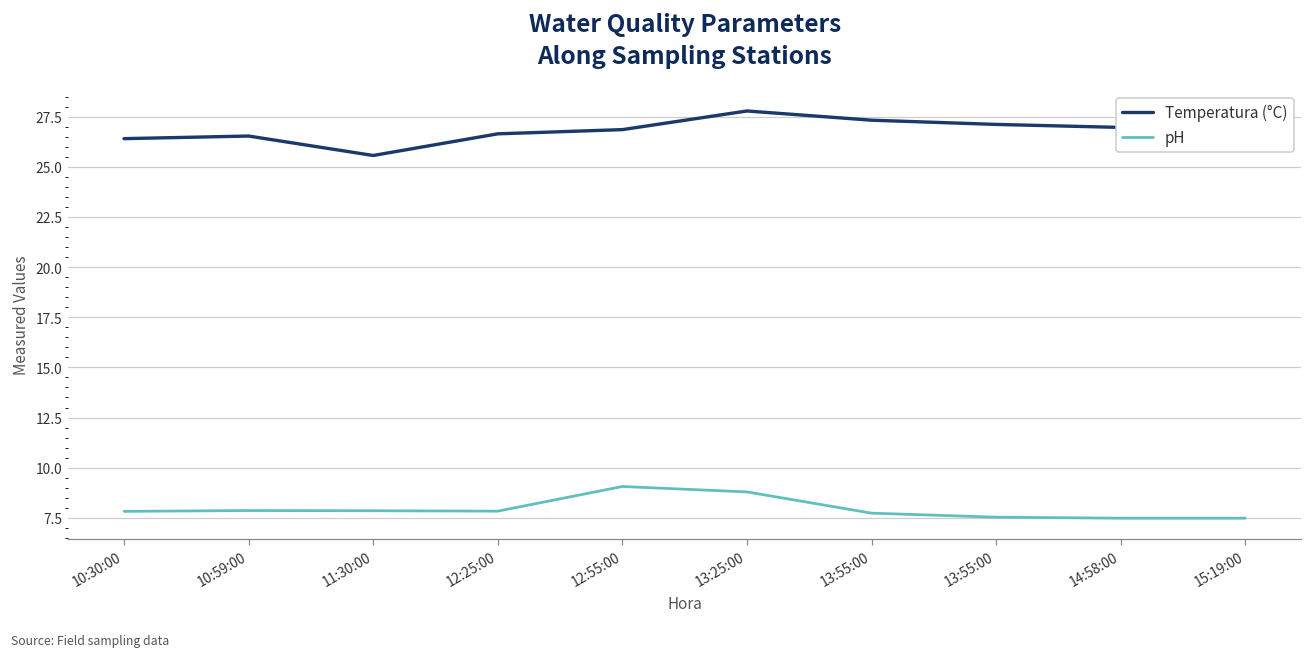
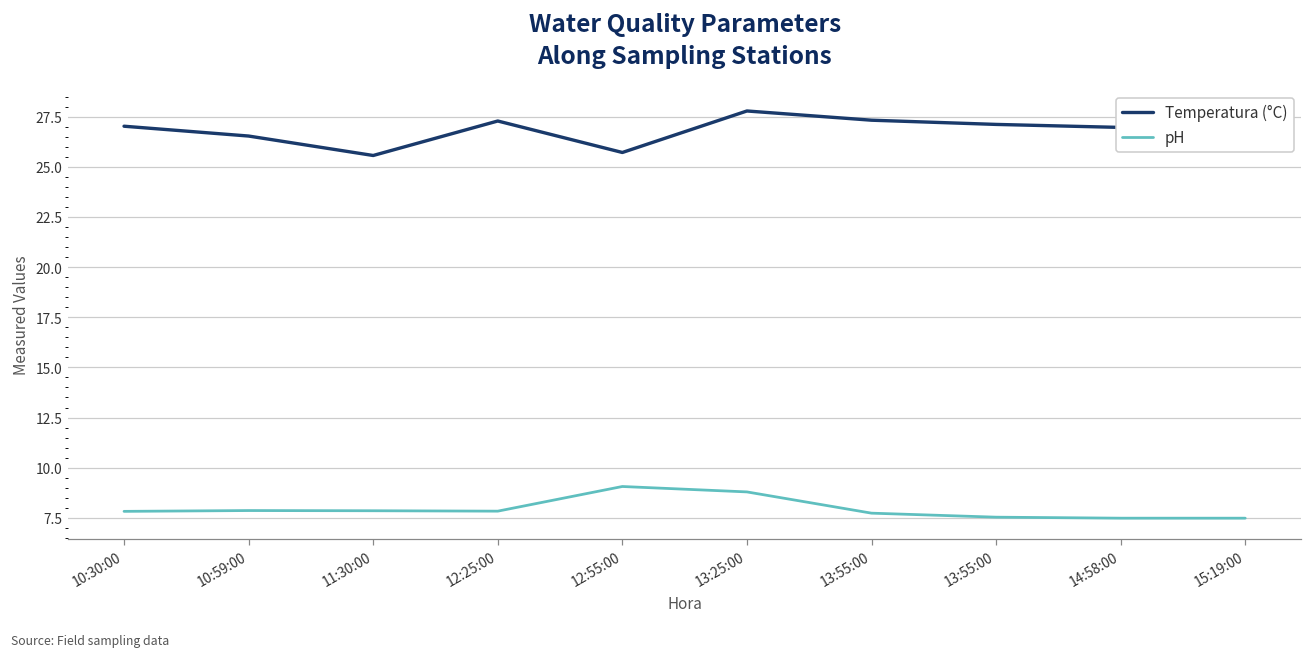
Temperatura (°C), 10:30:00: 26.4 -> 27.0
Temperatura (°C), 12:25:00: 26.7 -> 27.3
Temperatura (°C), 12:55:00: 26.9 -> 25.7
